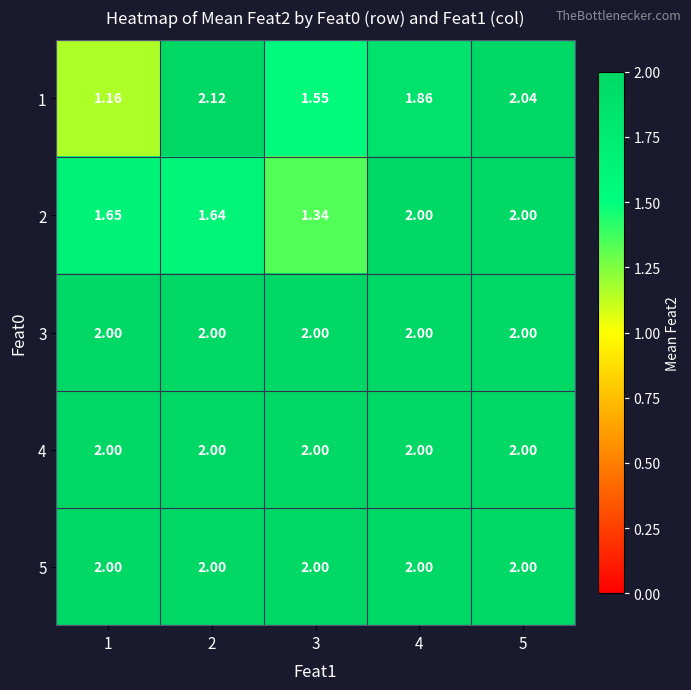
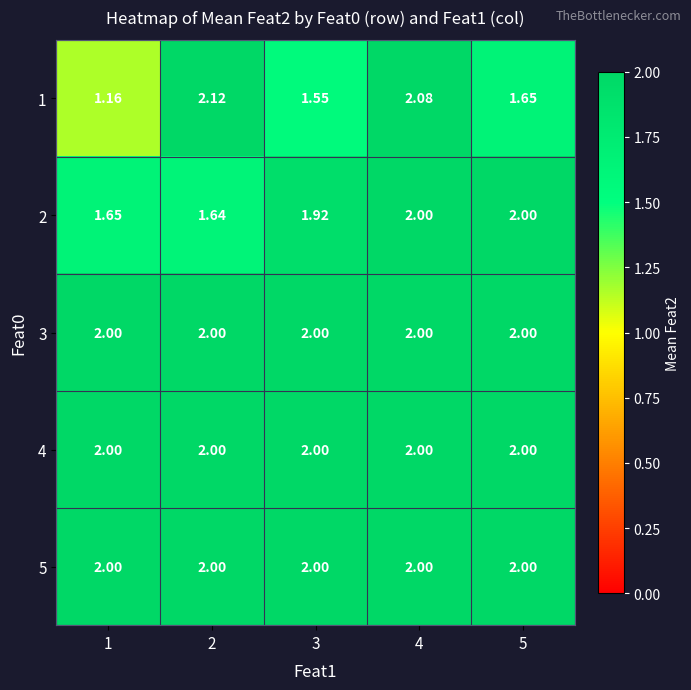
1, 4: 1.86 -> 2.08
1, 5: 2.04 -> 1.65
2, 3: 1.34 -> 1.92
